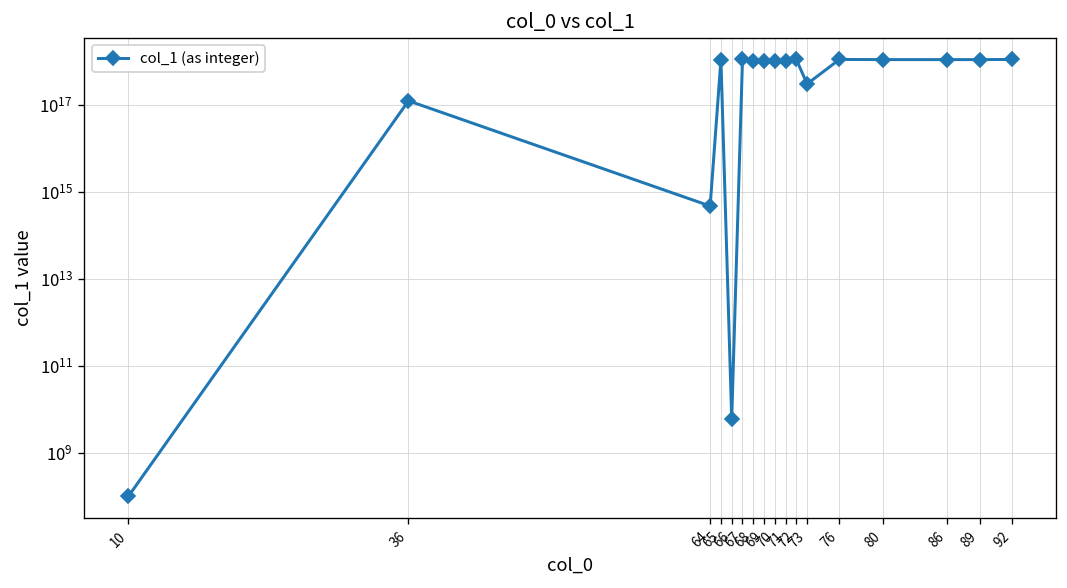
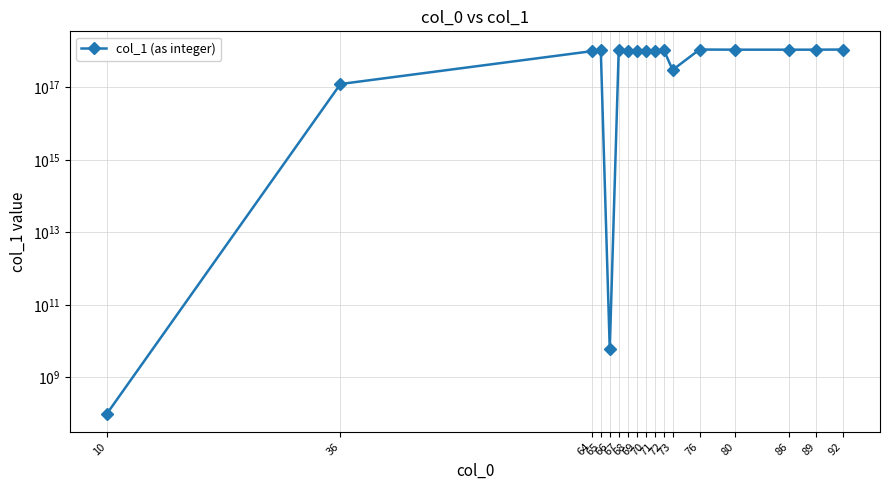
64: 500000000000000 -> 1000000000000000000
